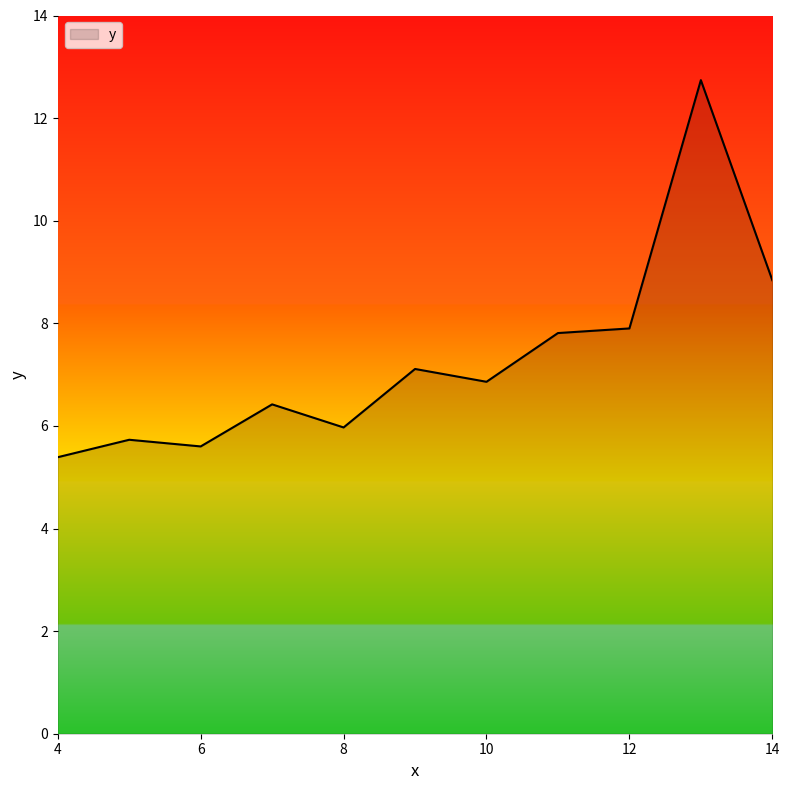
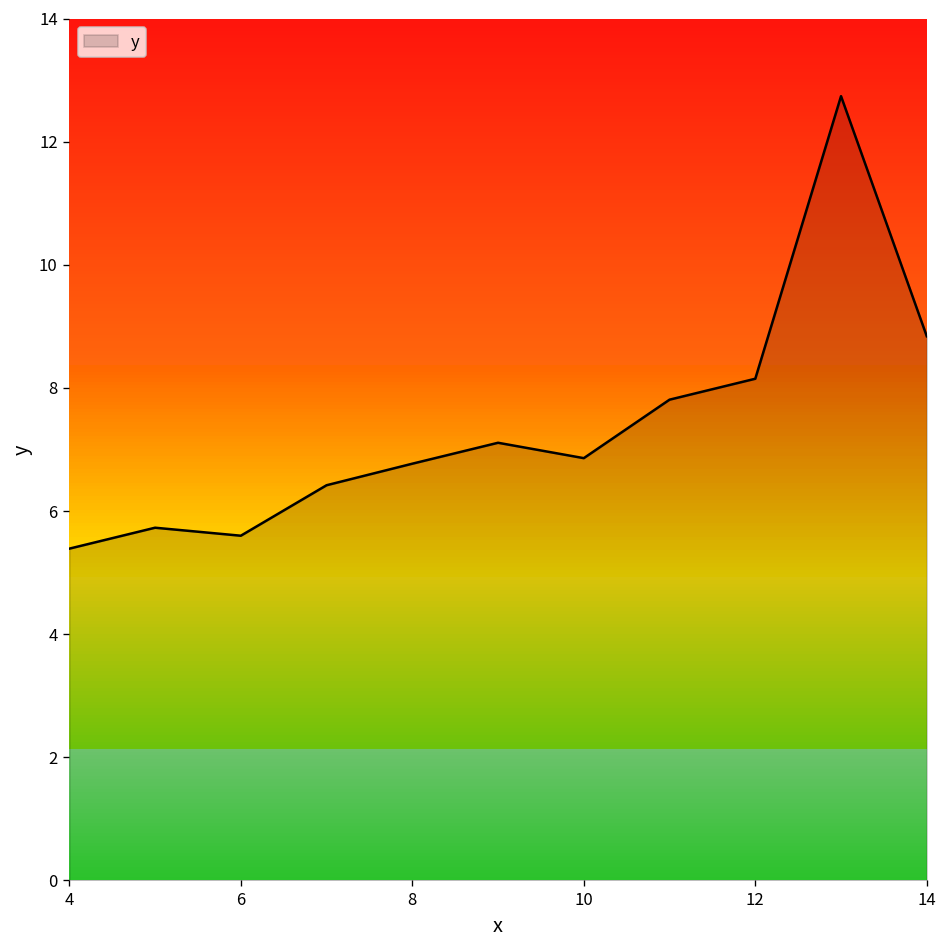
8: 6.0 -> 6.8
12: 7.9 -> 8.2
